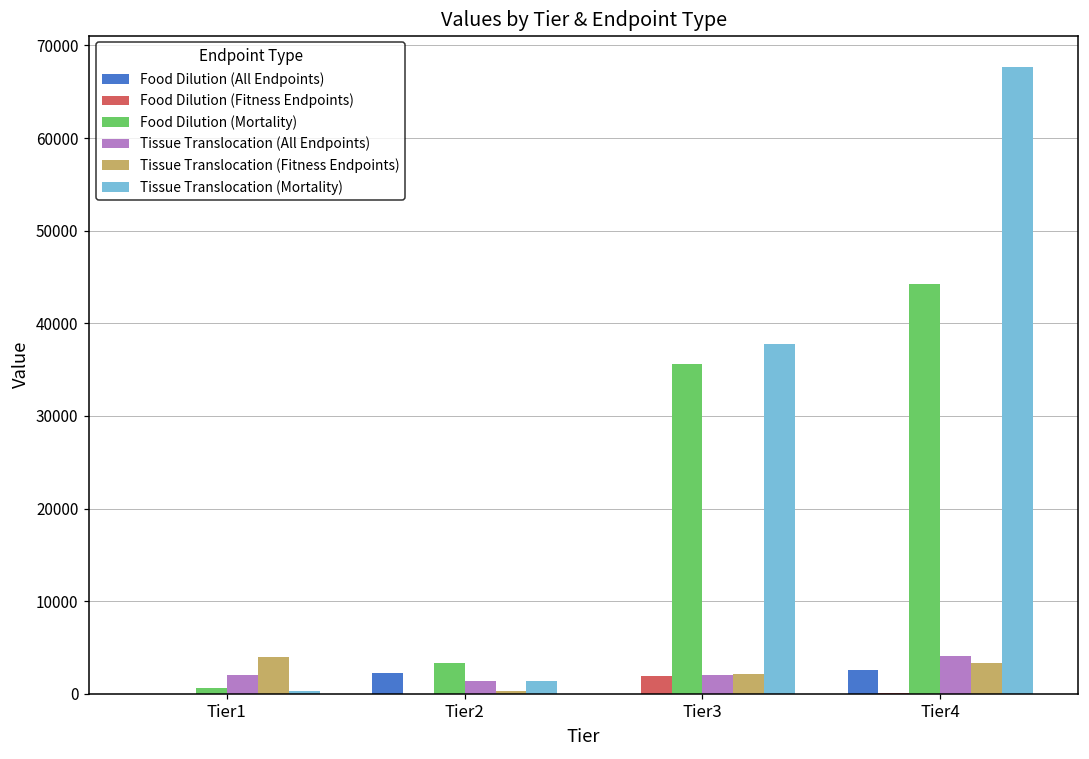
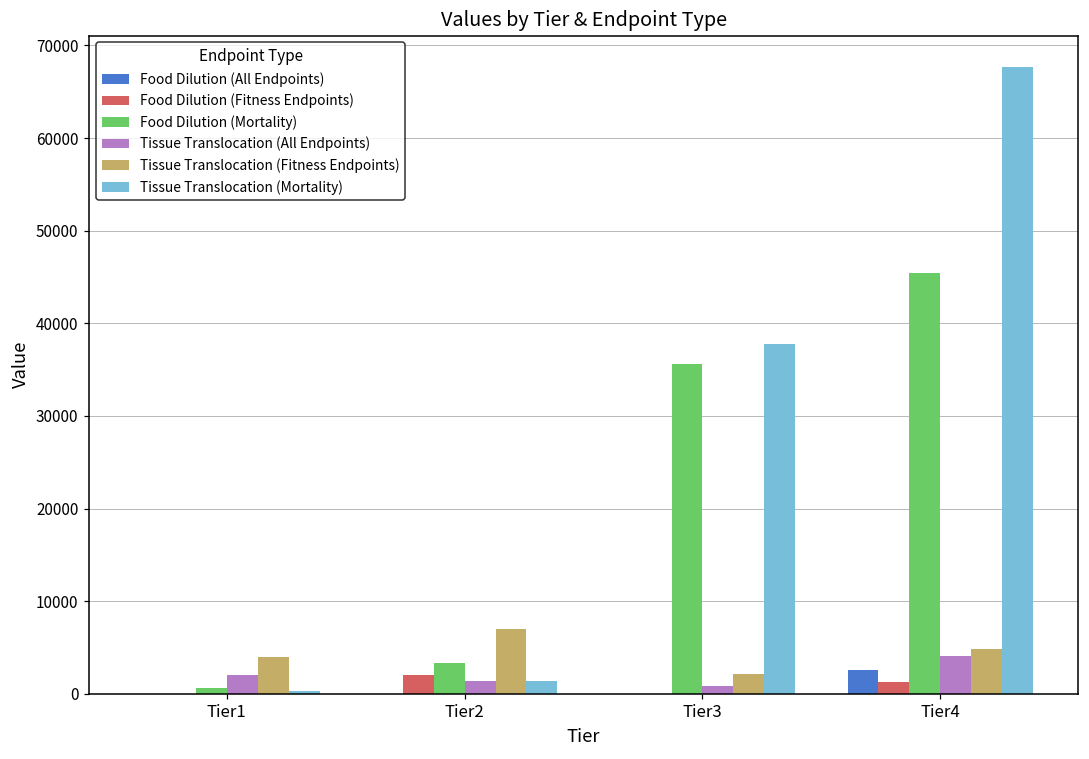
Food Dilution (All Endpoints), Tier2: 2000 -> 0
Food Dilution (Fitness Endpoints), Tier2: 0 -> 2000
Tissue Translocation (Fitness Endpoints), Tier2: 0 -> 7000
Food Dilution (Fitness Endpoints), Tier3: 2000 -> 0
Tissue Translocation (All Endpoints), Tier3: 2000 -> 1000
Food Dilution (Fitness Endpoints), Tier4: 0 -> 1000
Food Dilution (Mortality), Tier4: 44000 -> 45000
Tissue Translocation (Fitness Endpoints), Tier4: 3000 -> 5000
